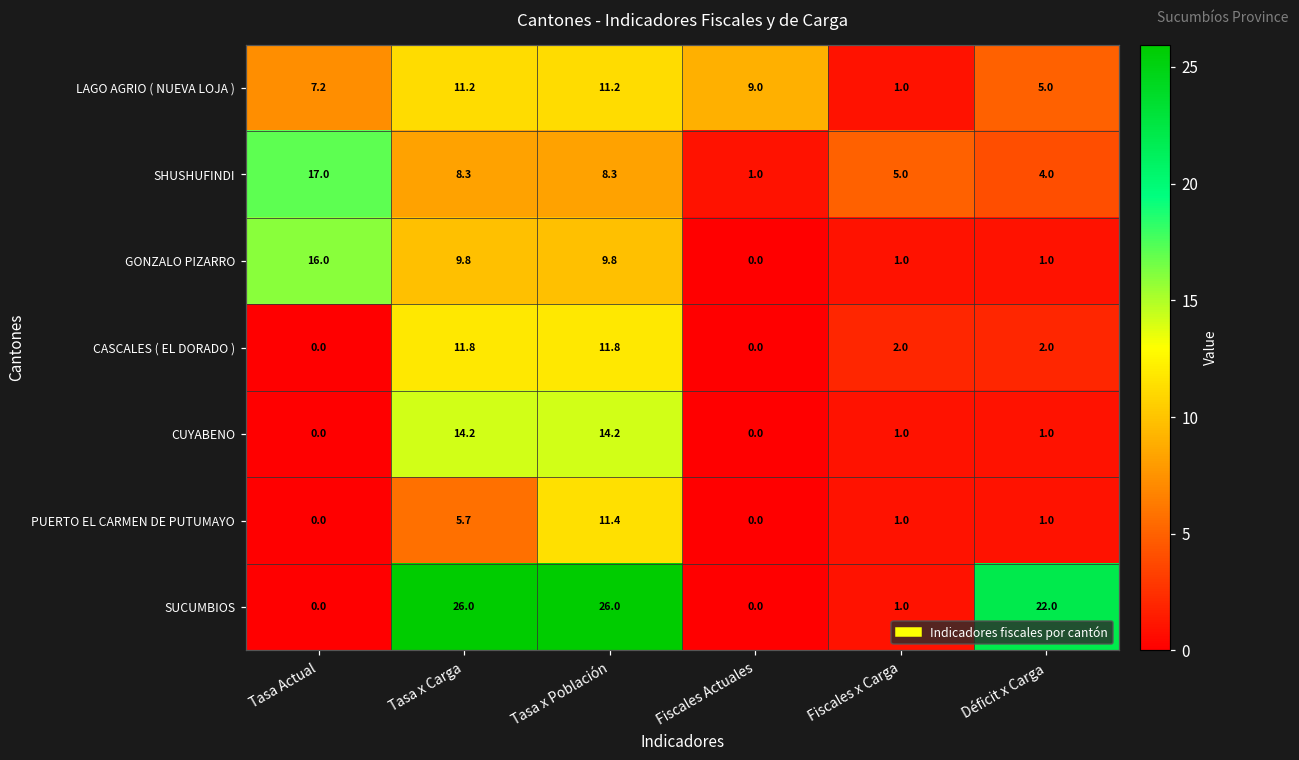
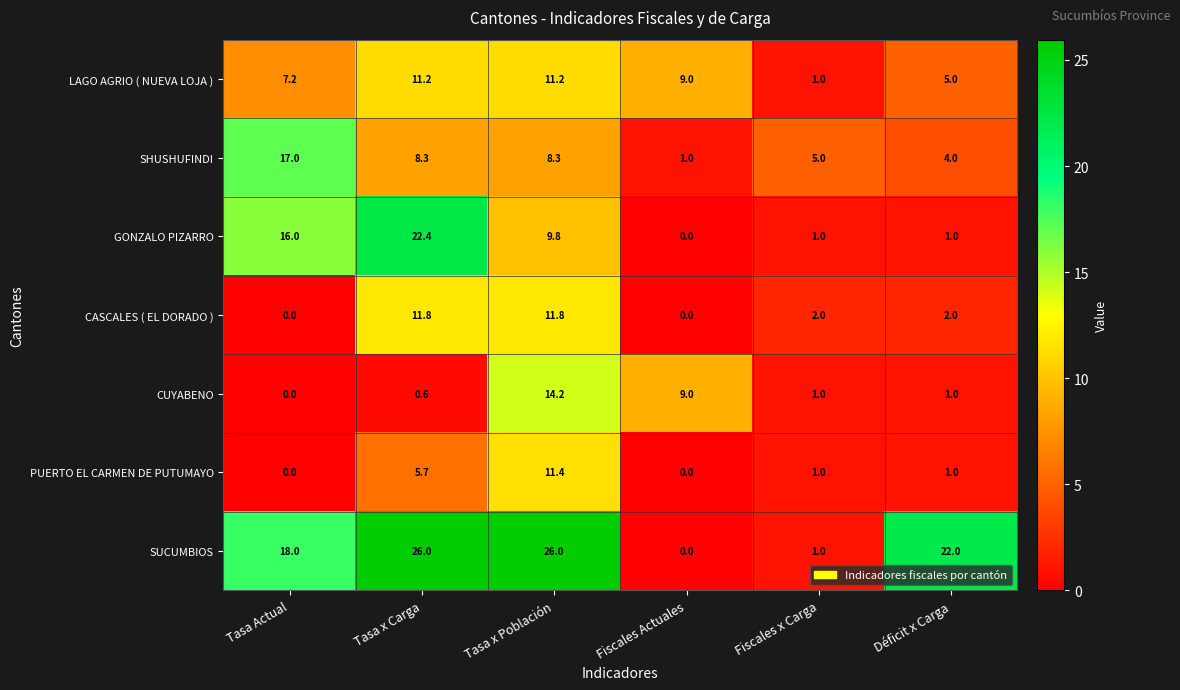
GONZALO PIZARRO, Tasa x Carga: 9.8 -> 22.4
CUYABENO, Tasa x Carga: 14.2 -> 0.6
CUYABENO, Fiscales Actuales: 0.0 -> 9.0
SUCUMBIOS, Tasa Actual: 0.0 -> 18.0
